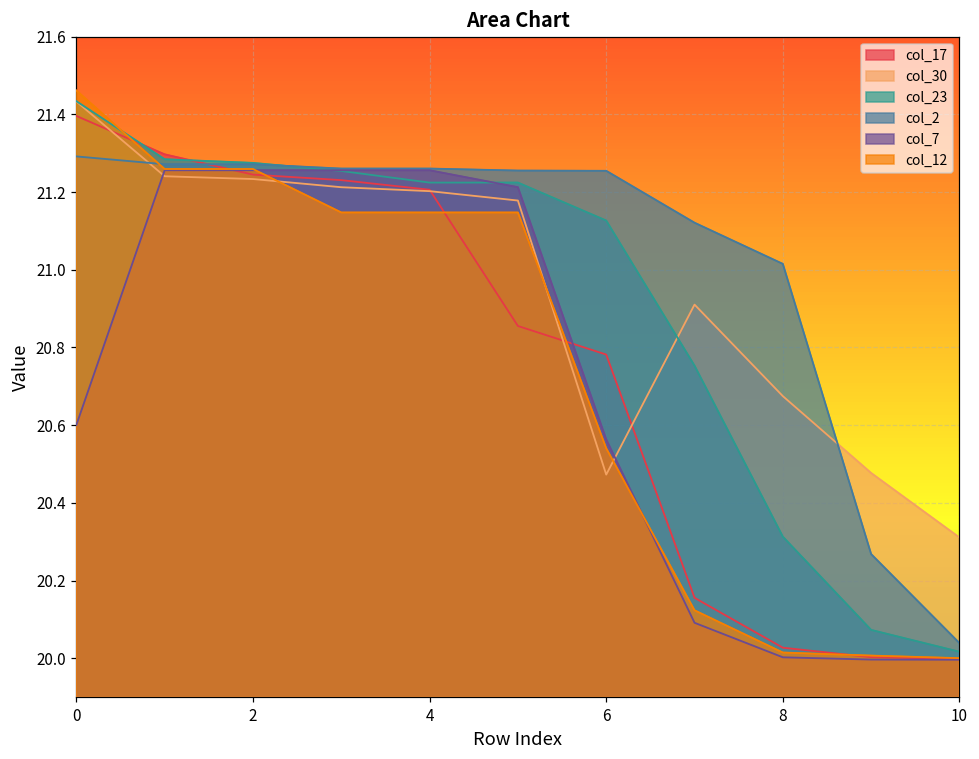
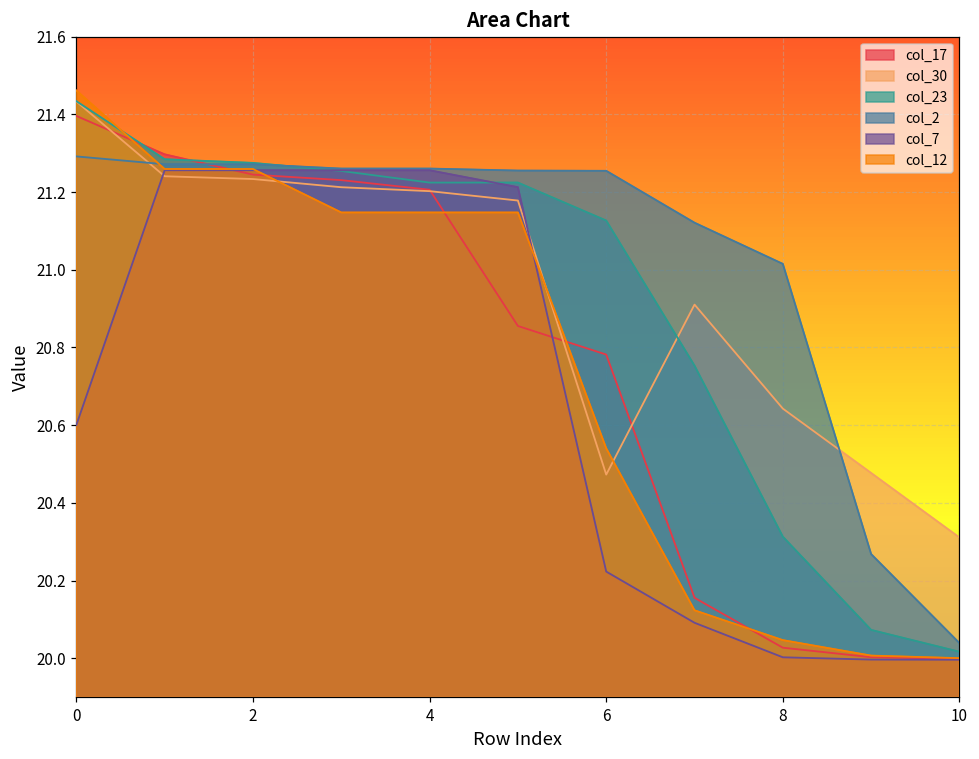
col_7, 6: 20.56 -> 20.22
col_30, 8: 20.67 -> 20.64
col_12, 8: 20.01 -> 20.05
